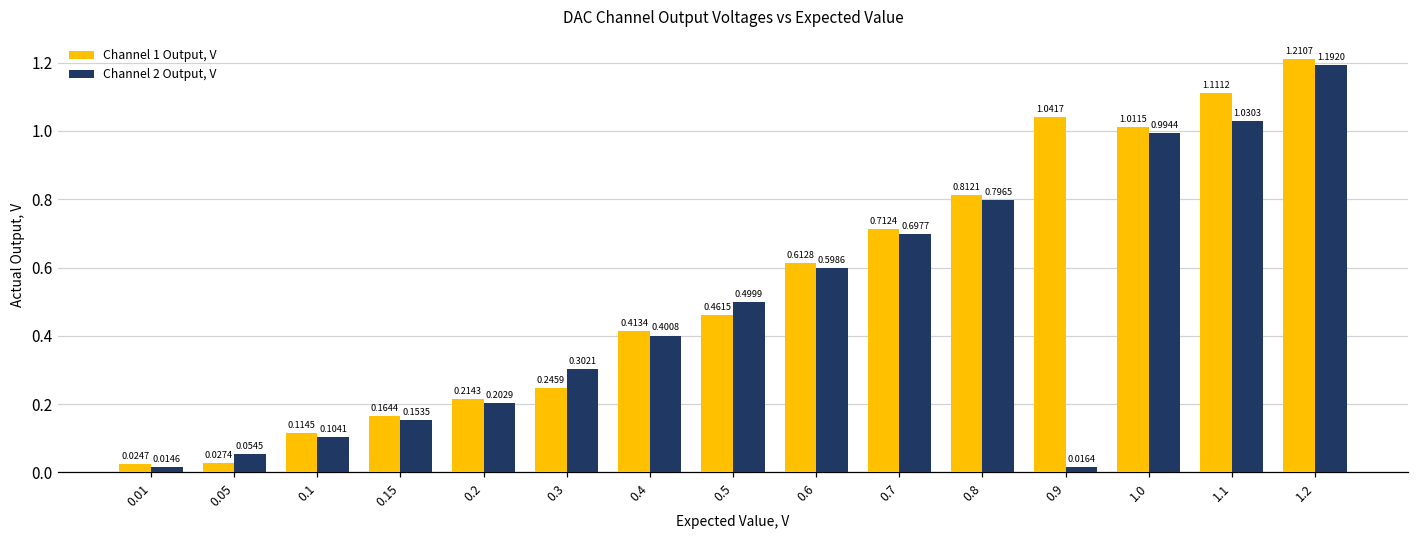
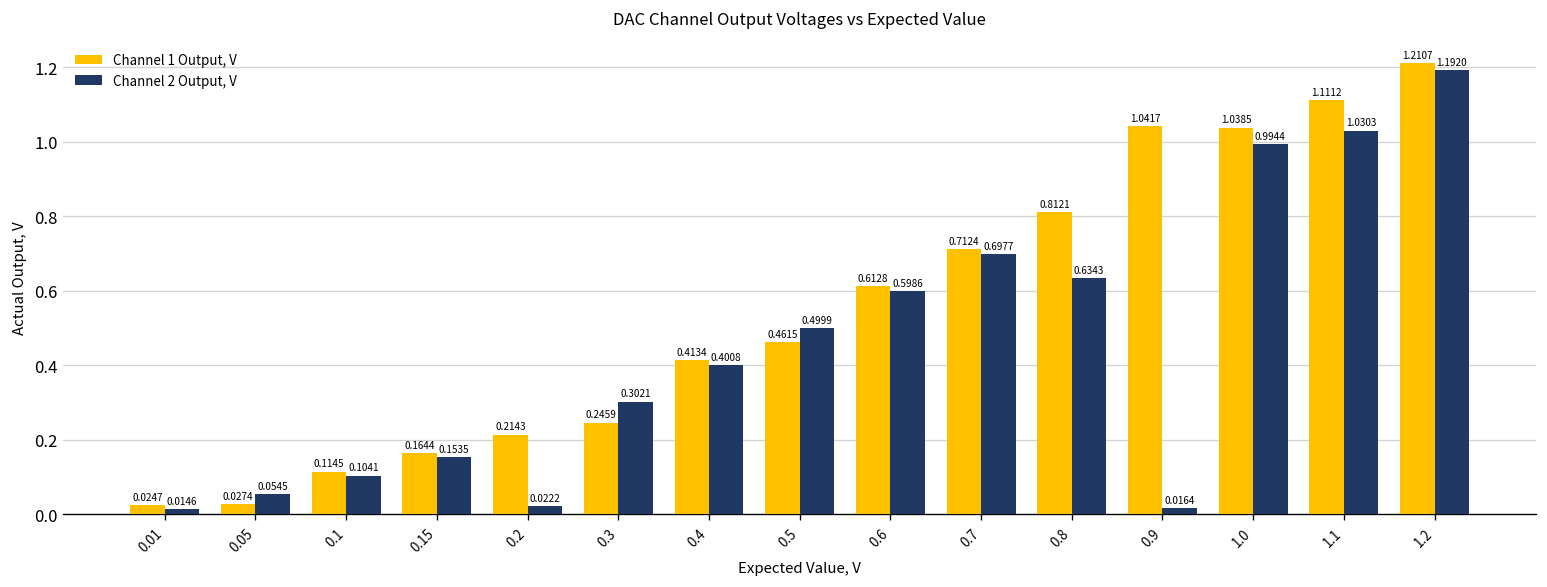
Channel 2 Output, V, 0.2: 0.2029 -> 0.0222
Channel 2 Output, V, 0.8: 0.7965 -> 0.6343
Channel 1 Output, V, 1.0: 1.0115 -> 1.0385
